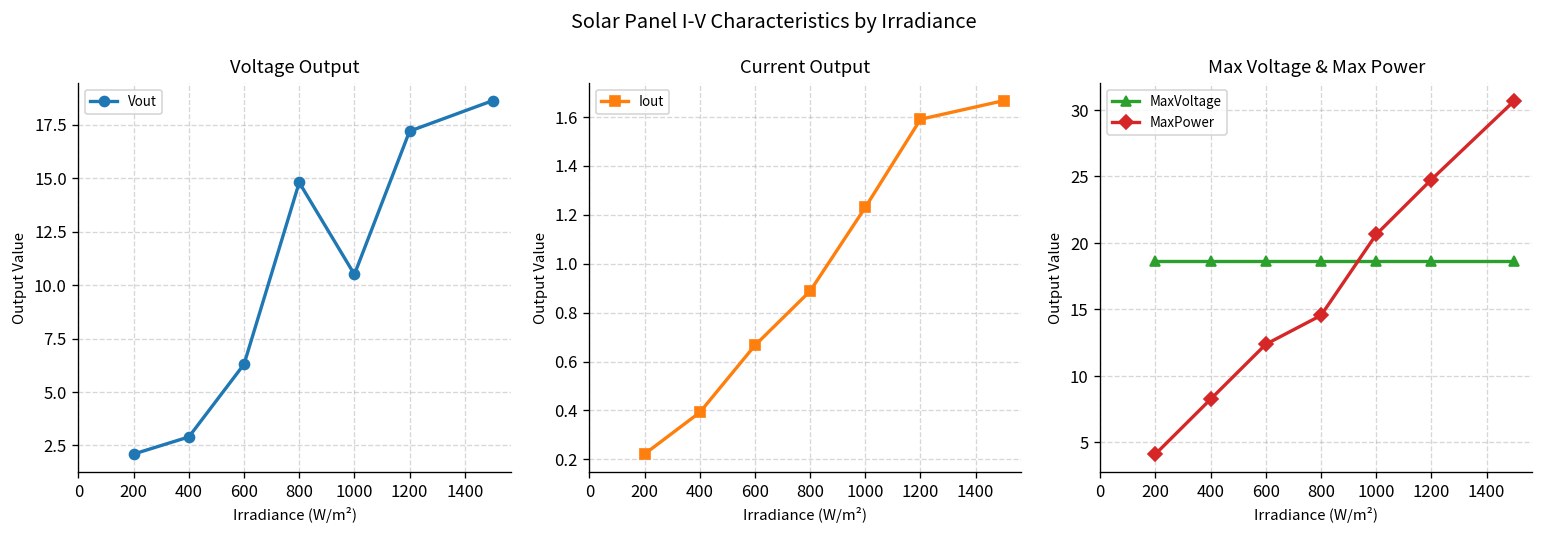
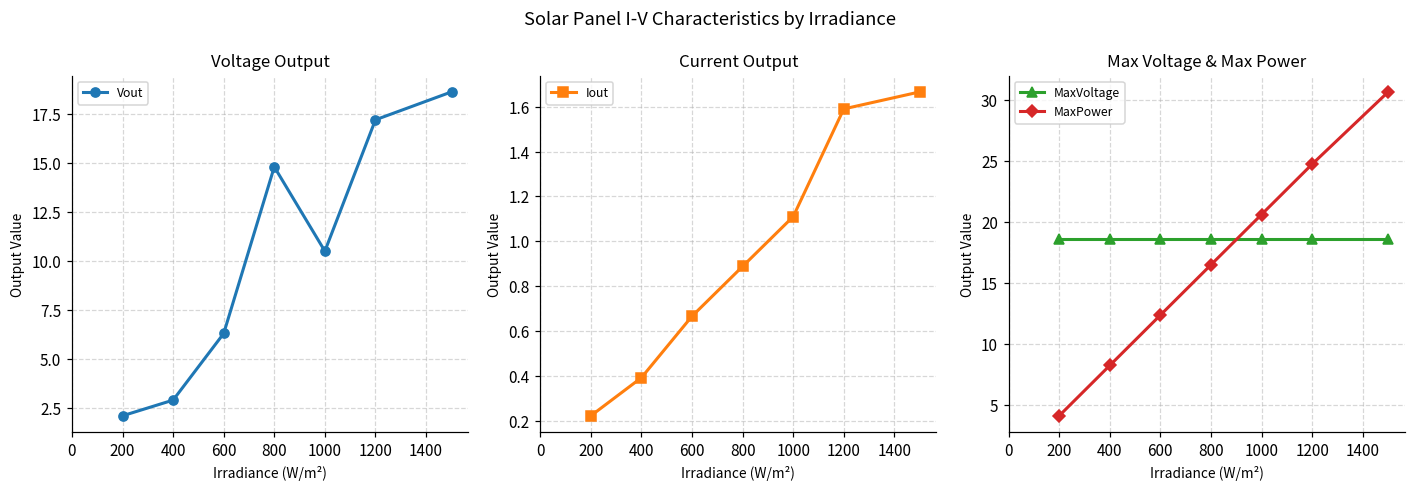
Current Output, 1000: 1.23 -> 1.11
Max Voltage & Max Power, MaxPower, 800: 14.5 -> 16.5
